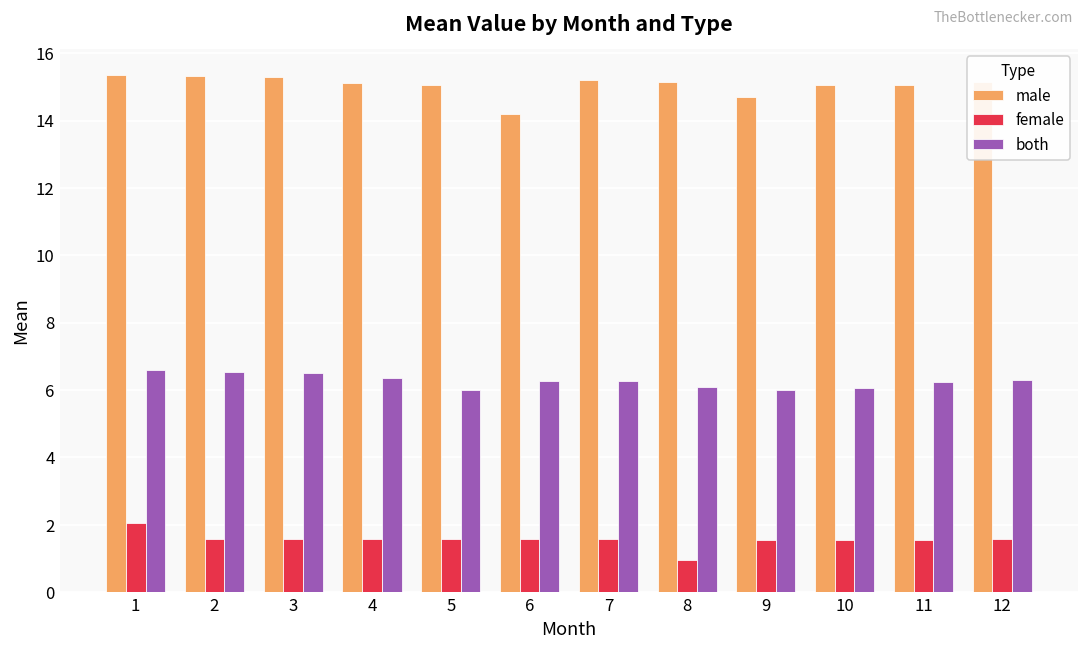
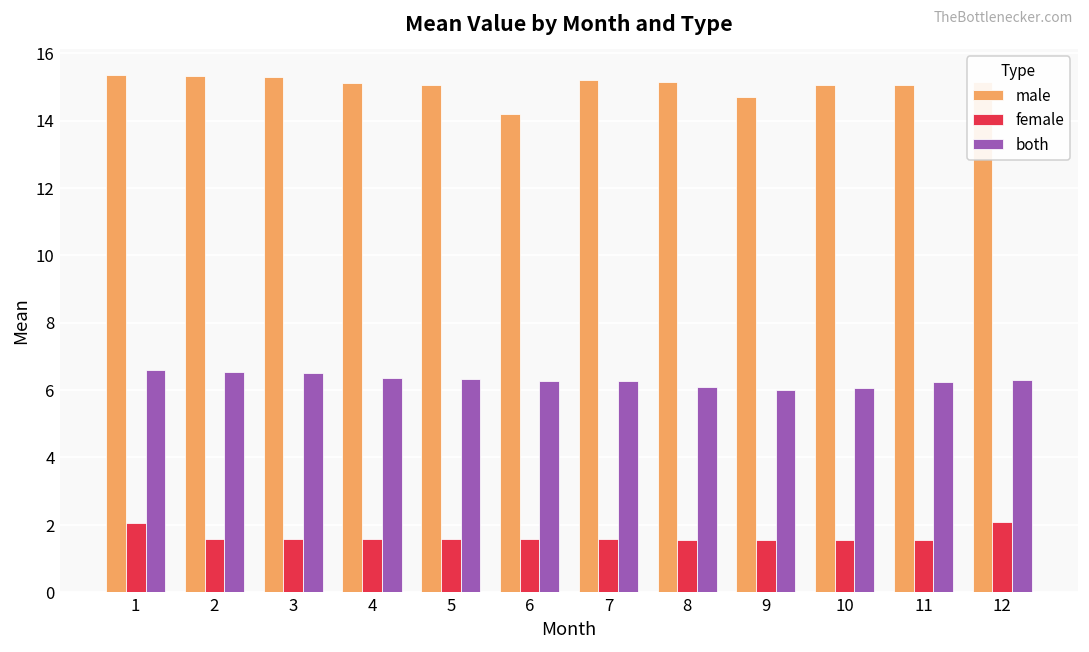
both, 5: 6.0 -> 6.3
female, 8: 0.9 -> 1.6
female, 12: 1.6 -> 2.1
